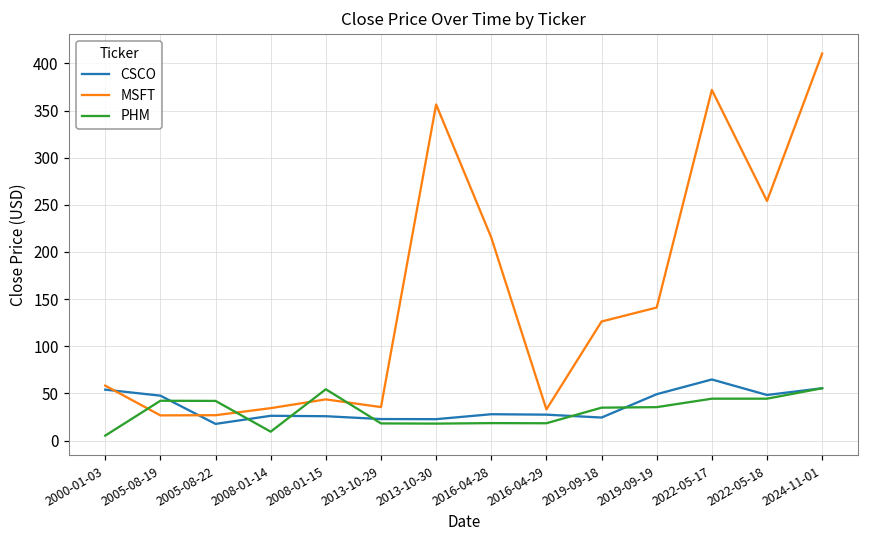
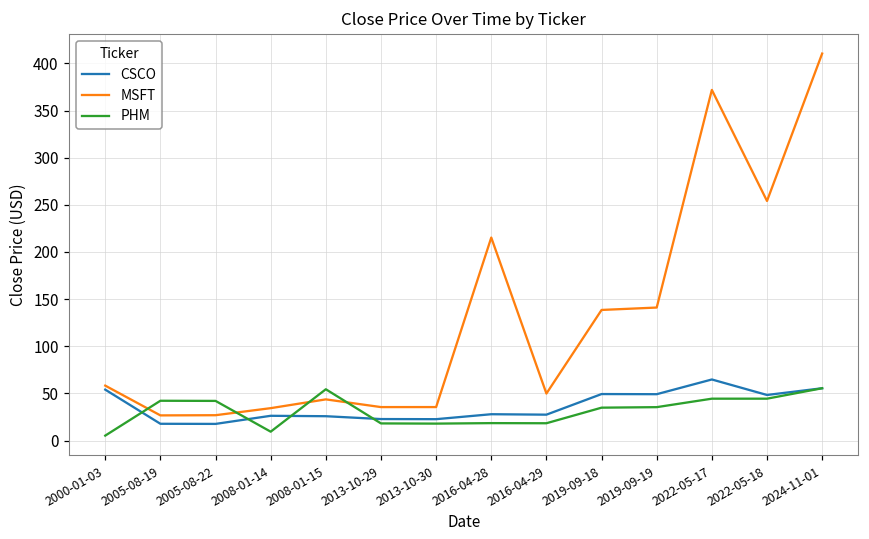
CSCO, 2005-08-19: 50 -> 20
MSFT, 2013-10-30: 360 -> 40
MSFT, 2016-04-29: 30 -> 50
CSCO, 2019-09-18: 20 -> 50
MSFT, 2019-09-18: 130 -> 140
